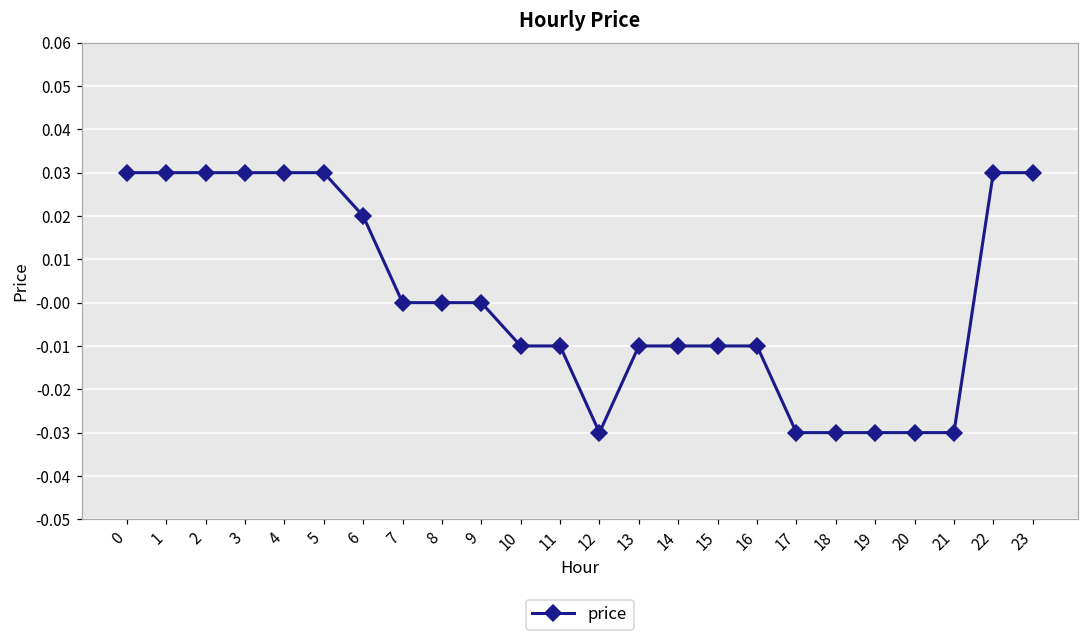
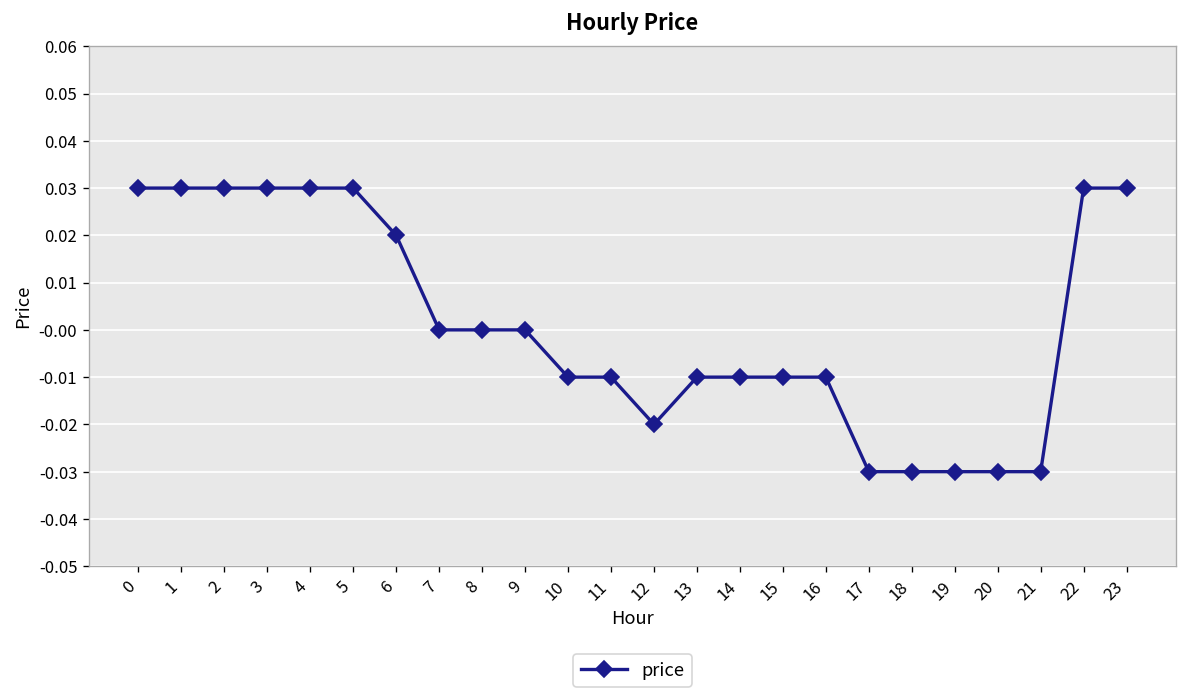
12: -0.03 -> -0.02
